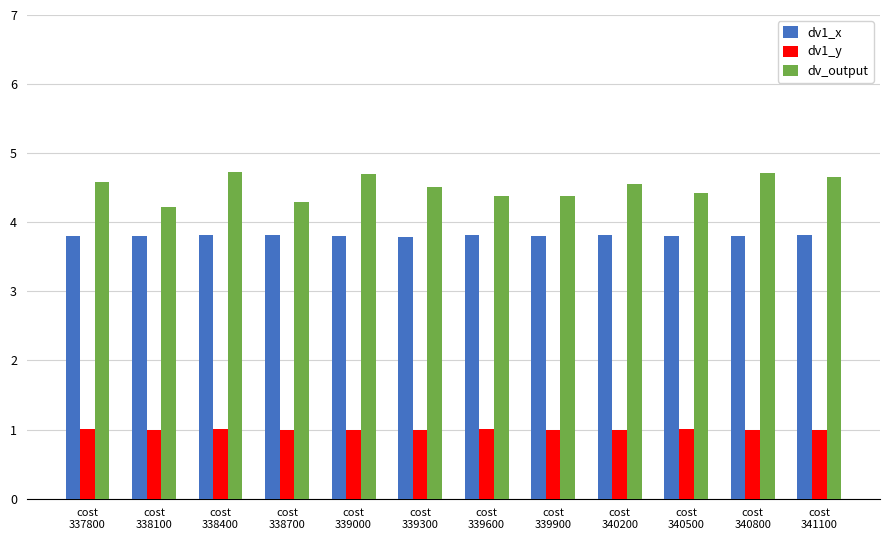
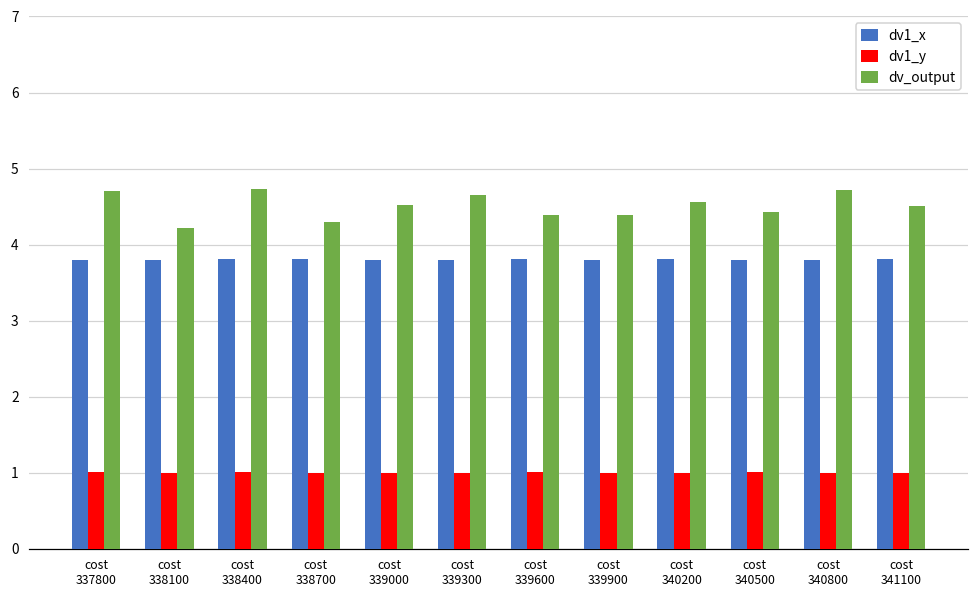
dv_output, cost 337800: 4.6 -> 4.7
dv_output, cost 339000: 4.7 -> 4.5
dv_output, cost 339300: 4.5 -> 4.6
dv_output, cost 341100: 4.7 -> 4.5
